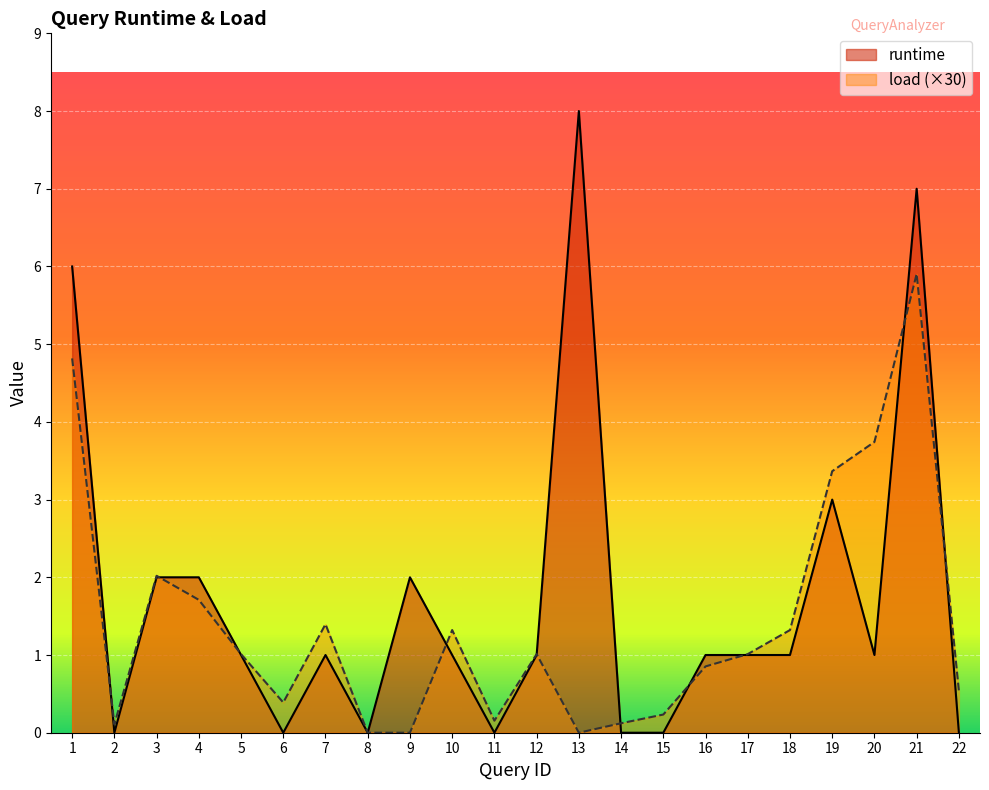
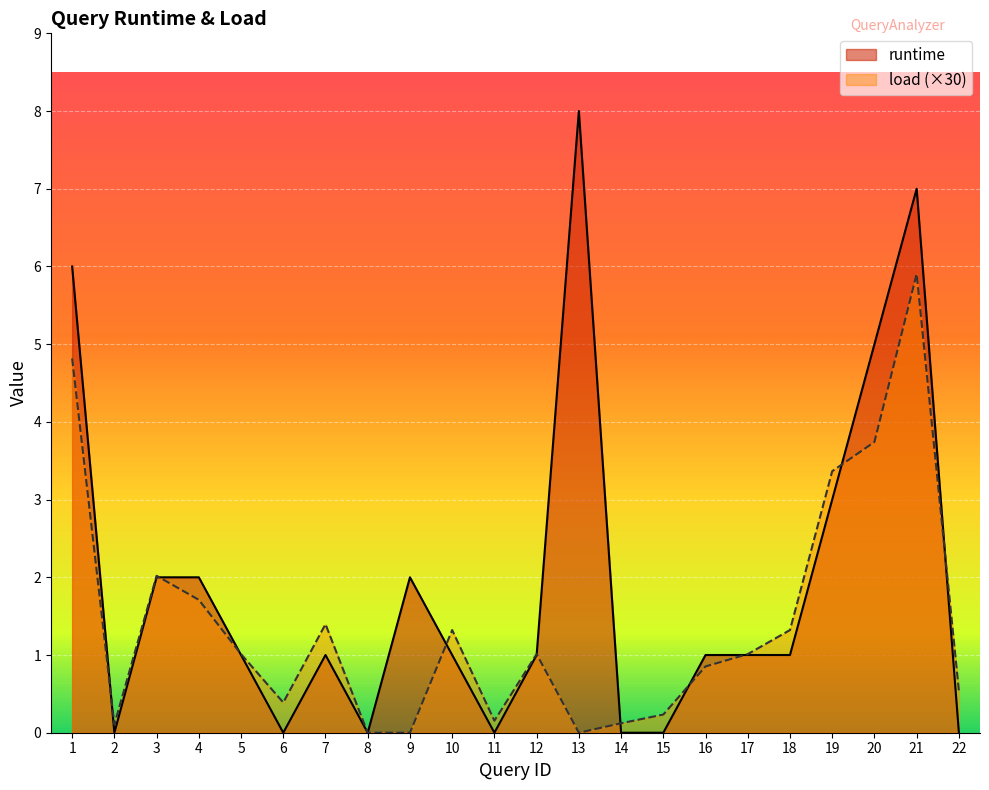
runtime, 20: 1 -> 5
